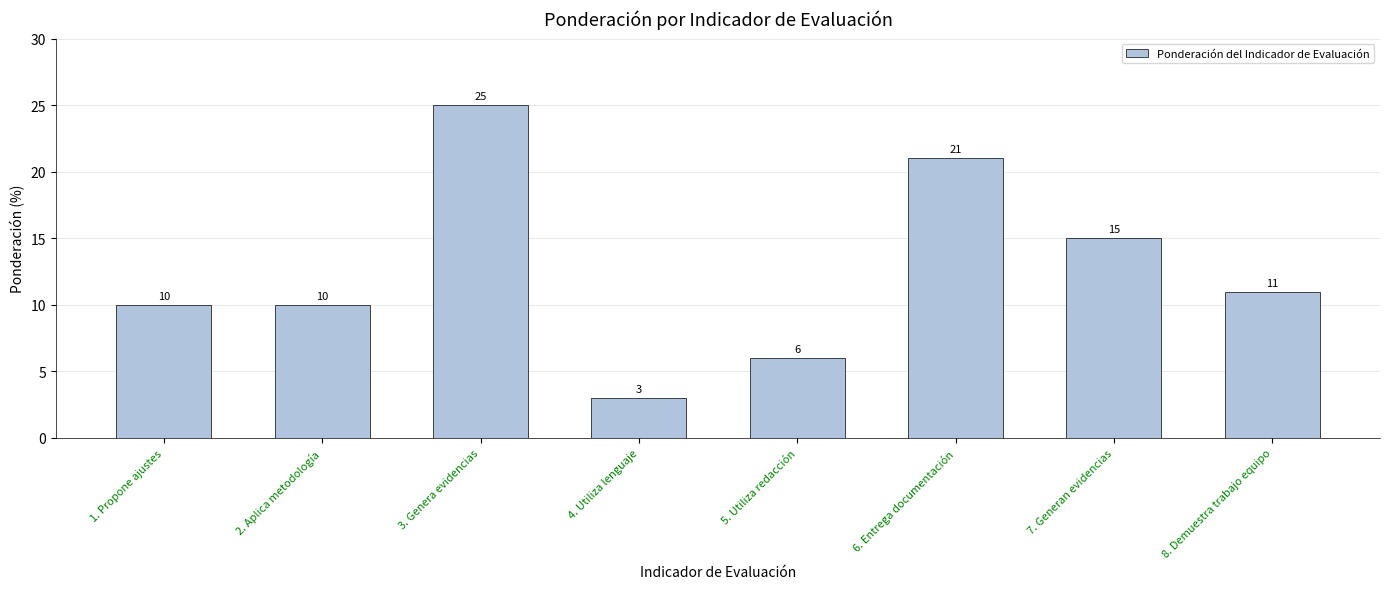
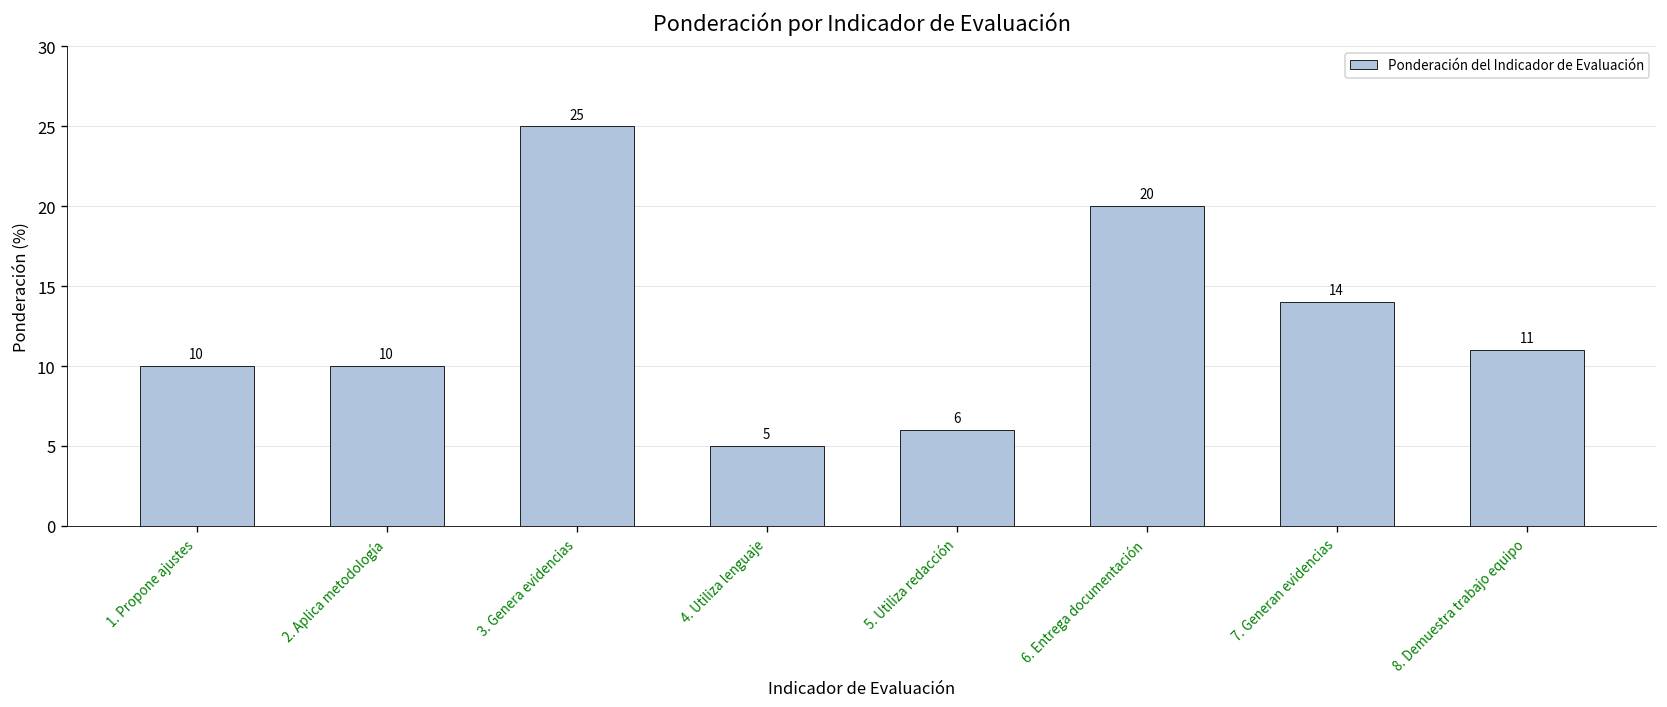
4. Utiliza lenguaje: 3 -> 5
6. Entrega documentación: 21 -> 20
7. Generan evidencias: 15 -> 14
